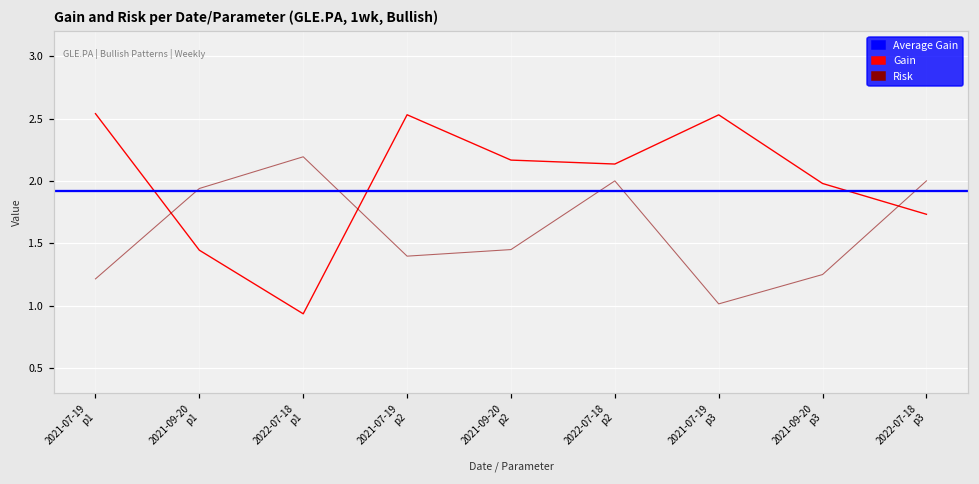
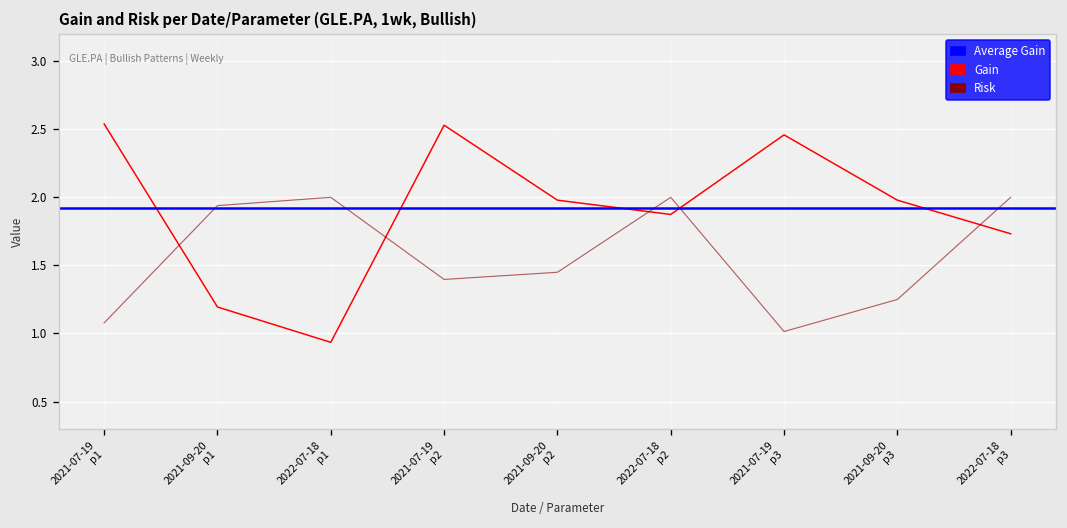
Risk, 2021-07-19 p1: 1.22 -> 1.08
Gain, 2021-09-20 p1: 1.44 -> 1.19
Risk, 2022-07-18 p1: 2.19 -> 2.00
Gain, 2021-09-20 p2: 2.17 -> 1.98
Gain, 2022-07-18 p2: 2.14 -> 1.88
Gain, 2021-07-19 p3: 2.53 -> 2.46
